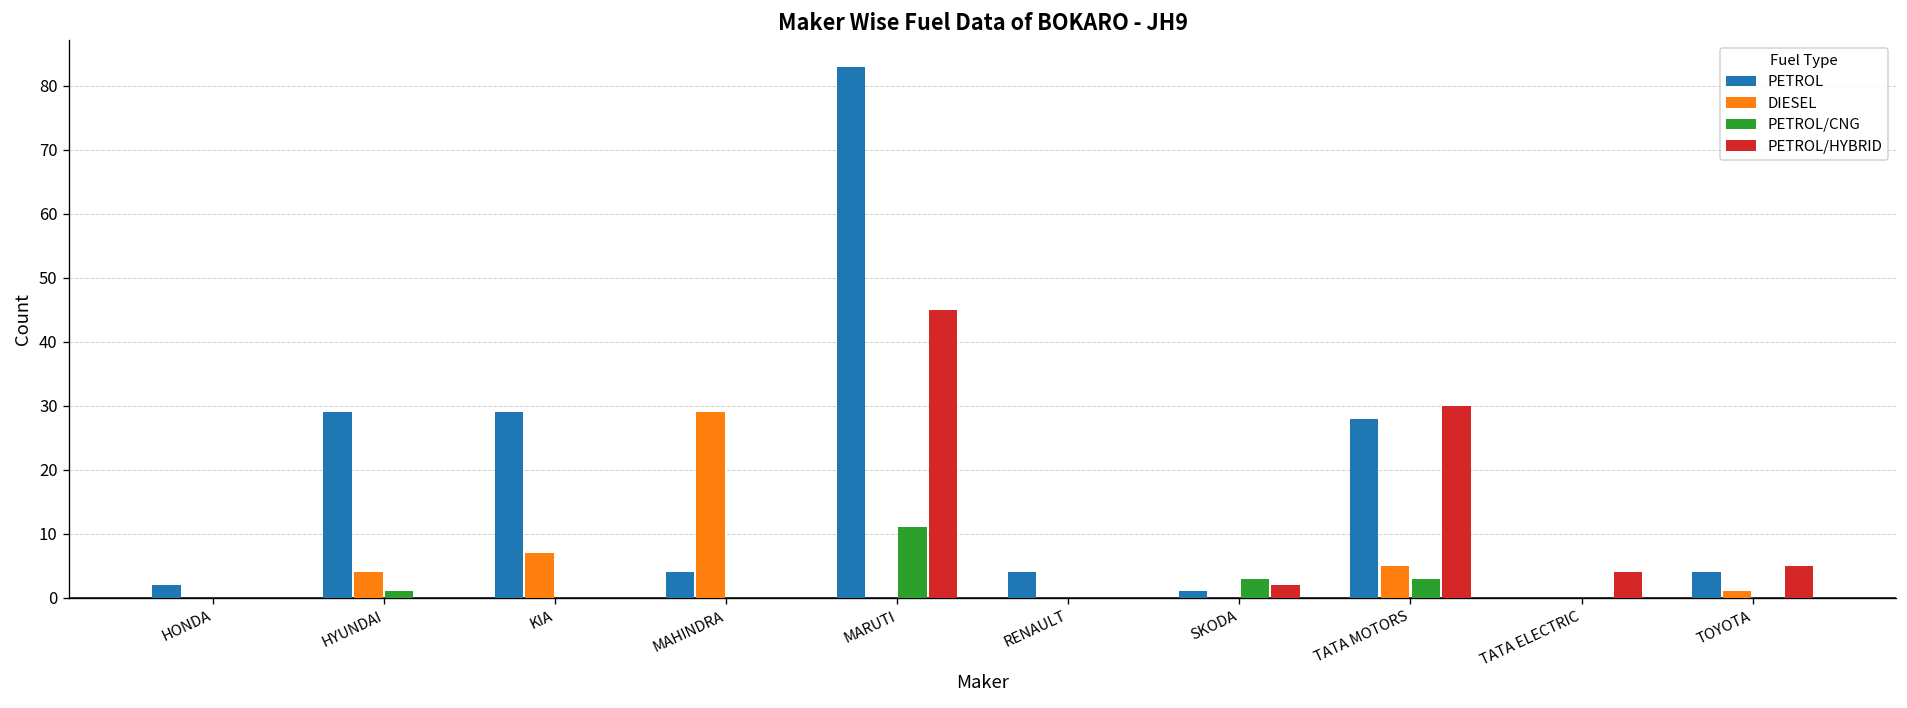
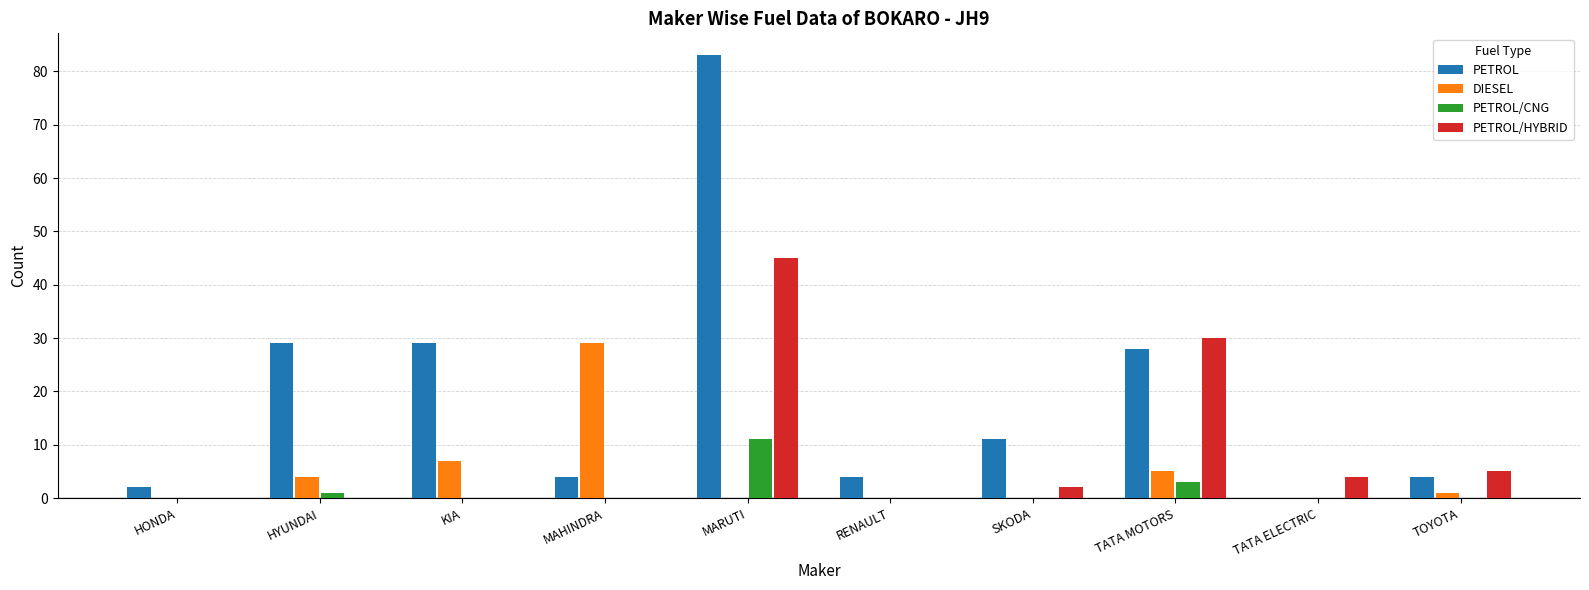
PETROL, SKODA: 1 -> 11
PETROL/CNG, SKODA: 3 -> 0
